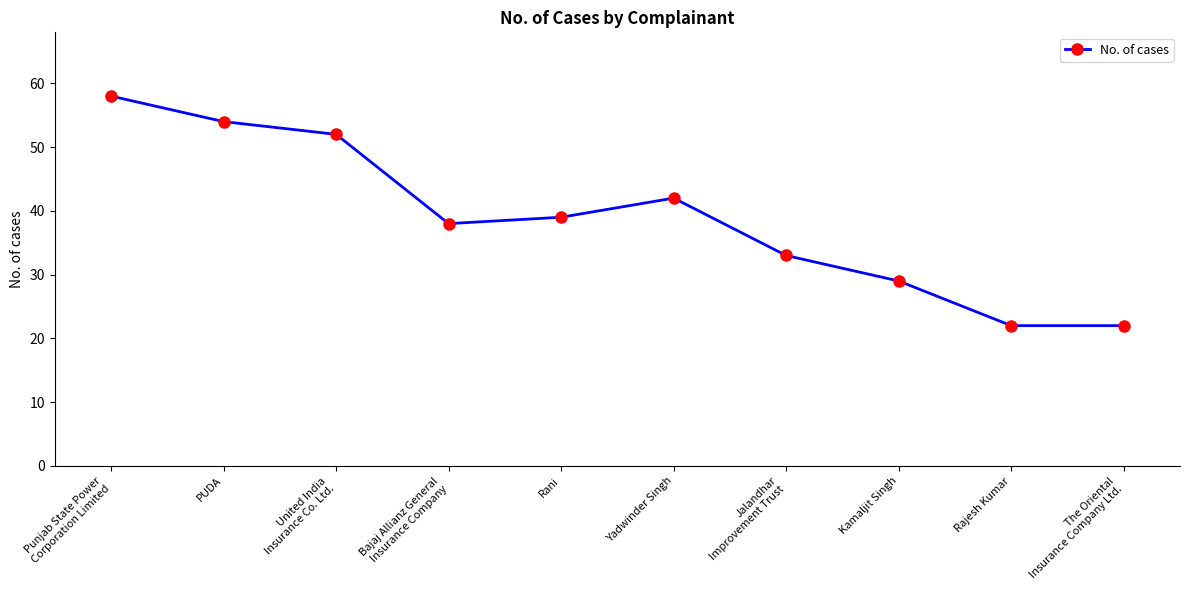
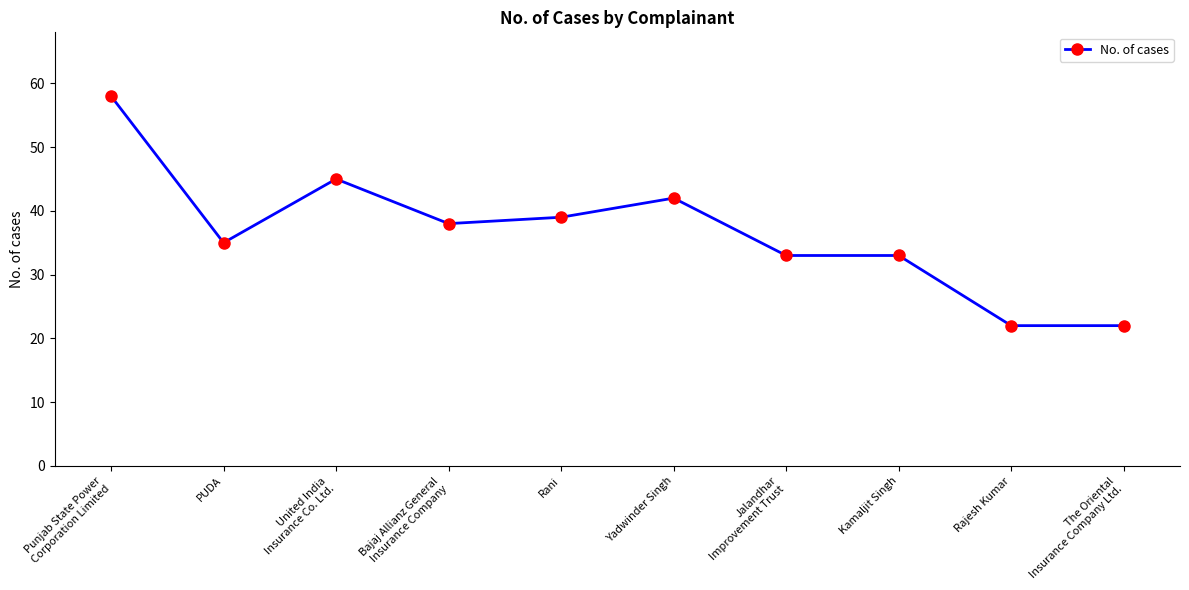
PUDA: 54 -> 35
United India Insurance Co. Ltd.: 52 -> 45
Kamaljit Singh: 29 -> 33
